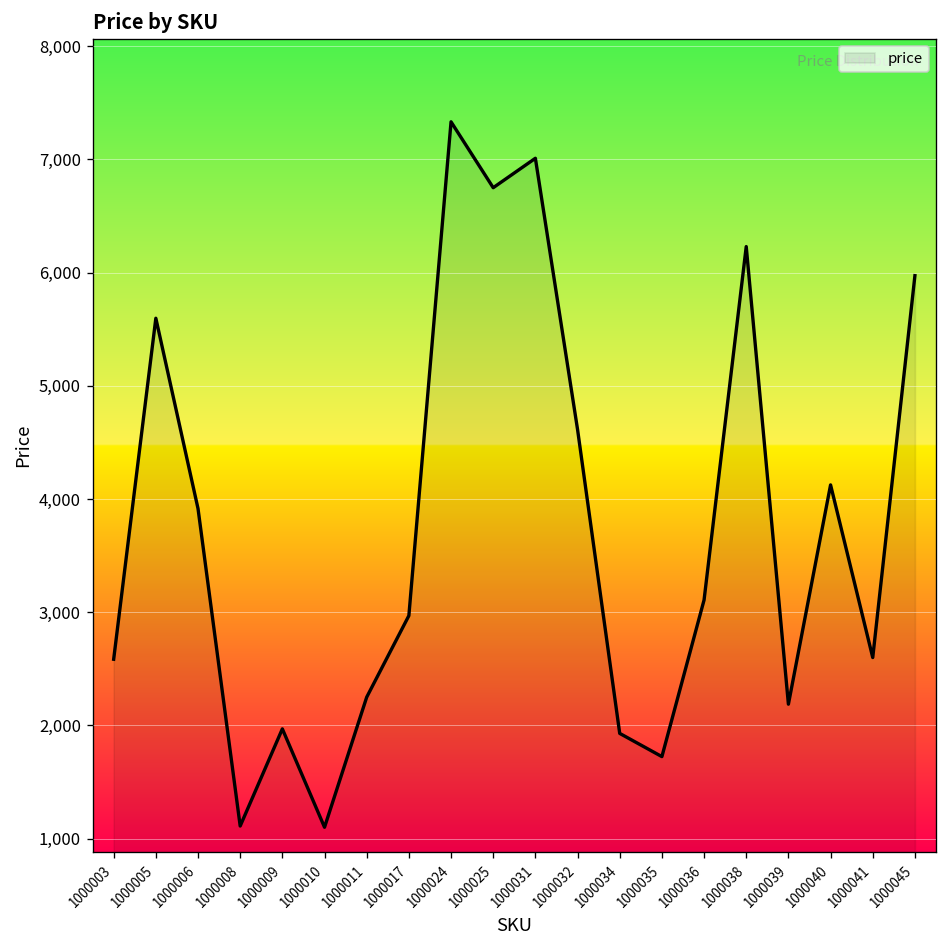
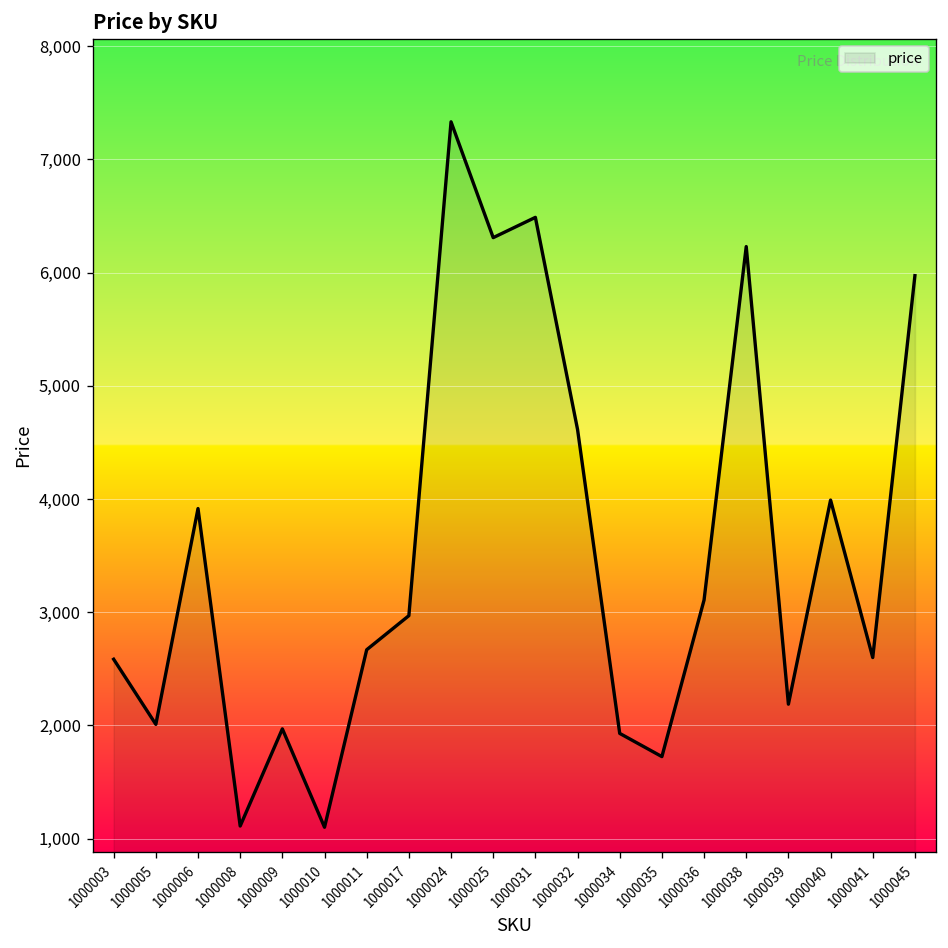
1000005: 5,600 -> 2,000
1000011: 2,300 -> 2,700
1000025: 6,800 -> 6,300
1000031: 7,000 -> 6,500
1000040: 4,100 -> 4,000
